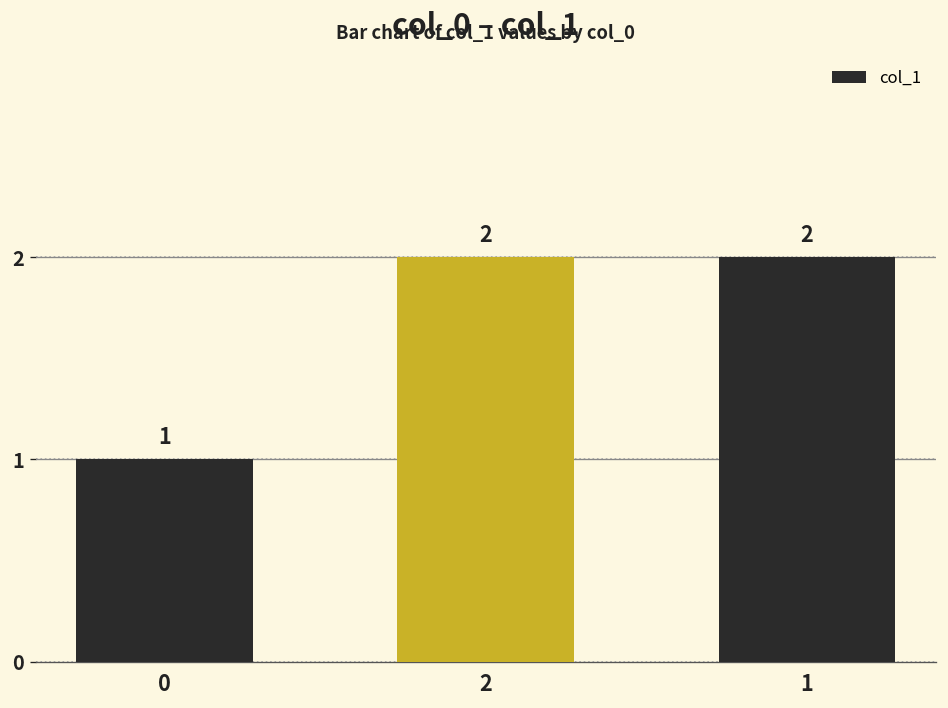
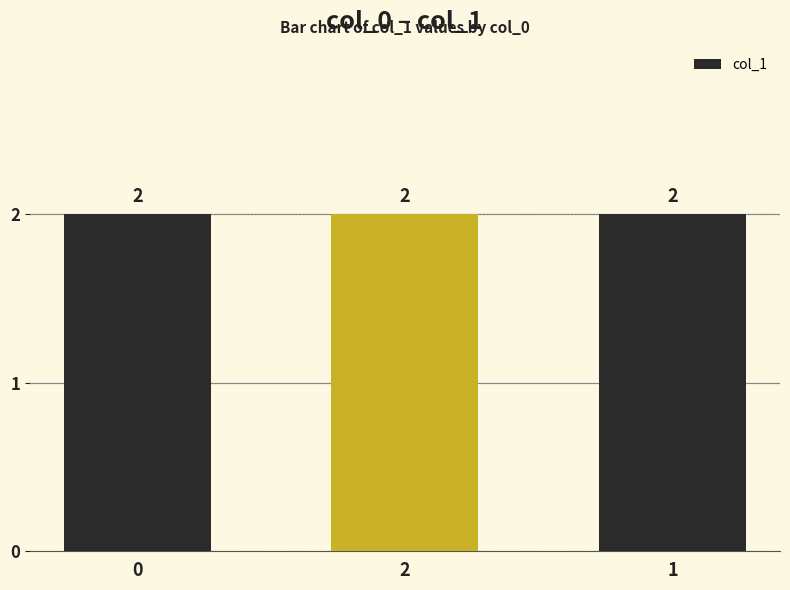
0: 1 -> 2
